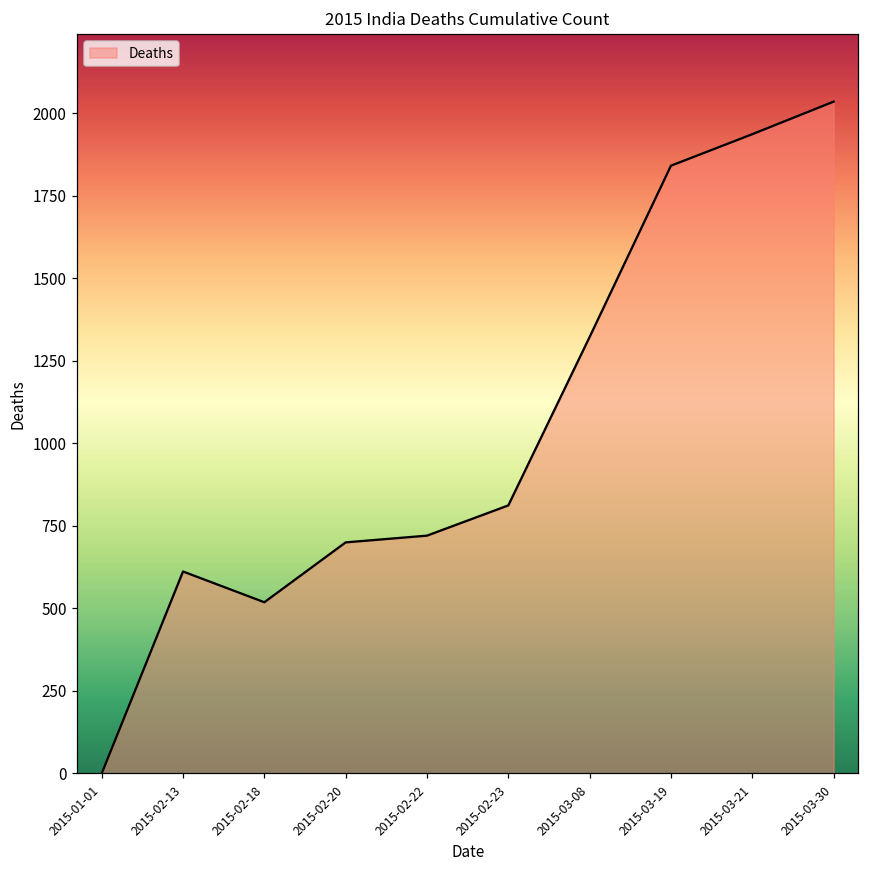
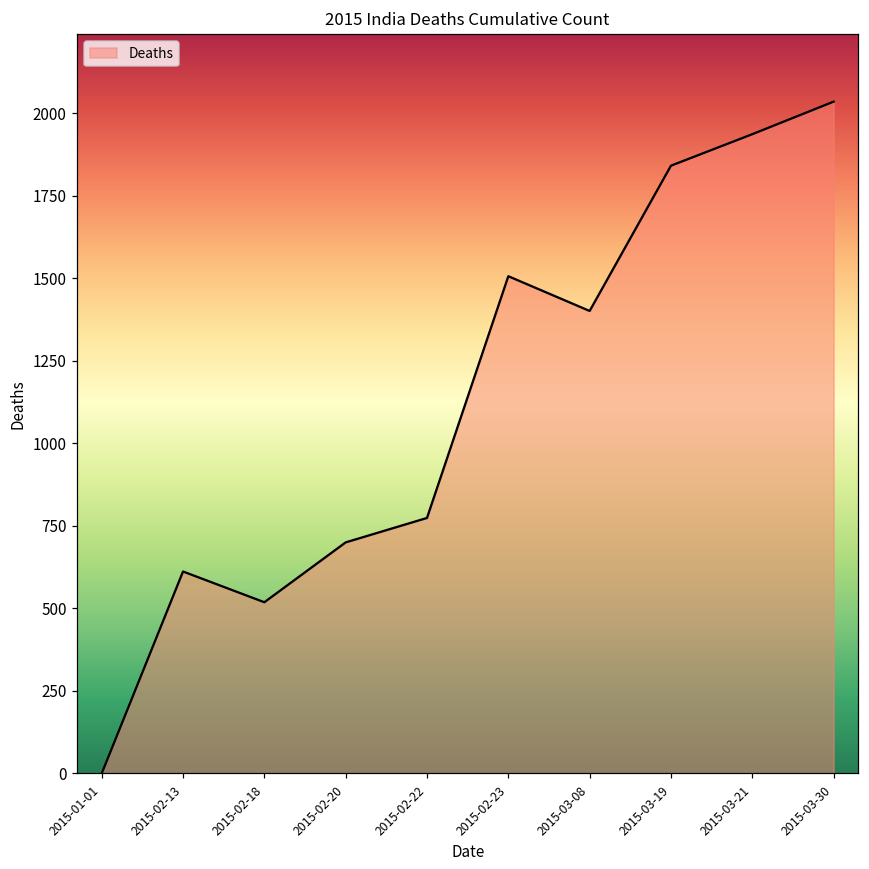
2015-02-22: 720 -> 770
2015-02-23: 810 -> 1510
2015-03-08: 1320 -> 1400
